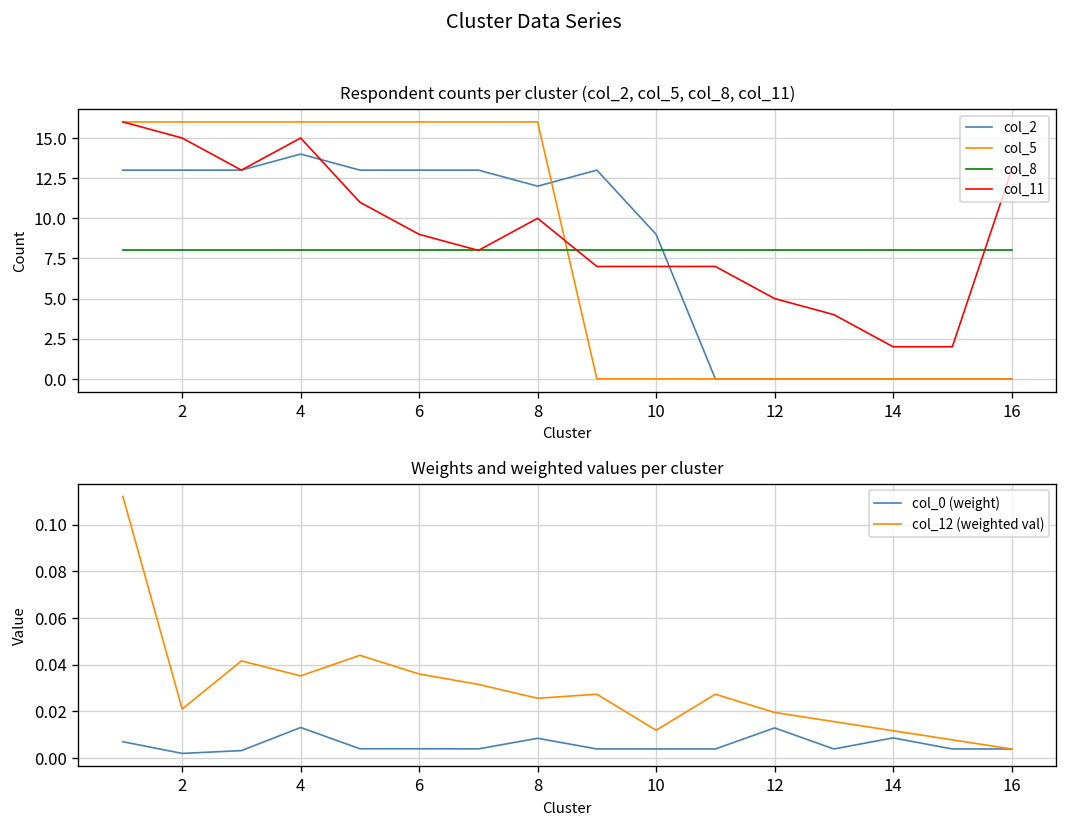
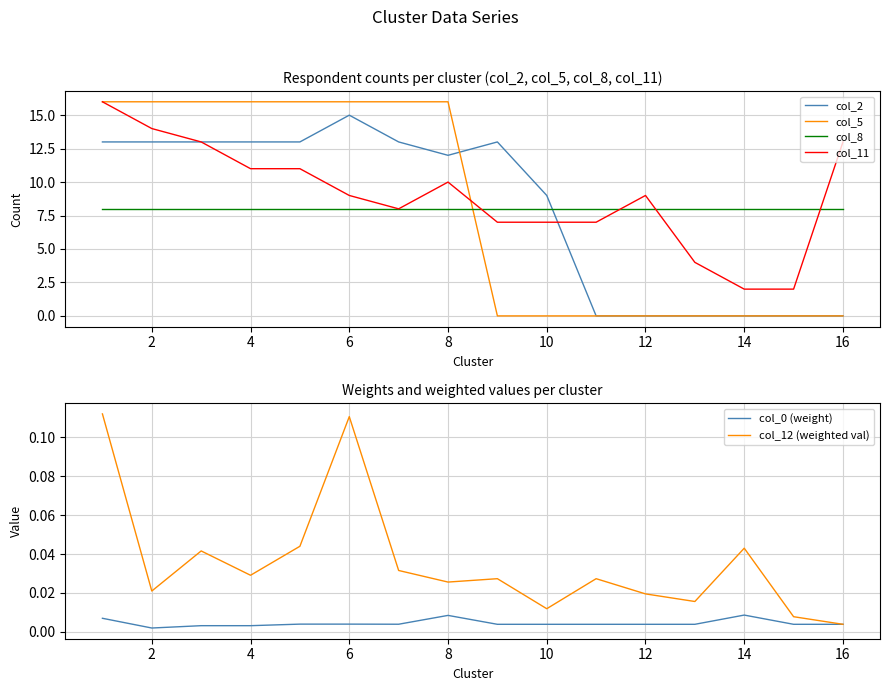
Respondent counts per cluster (col_2, col_5, col_8, col_11), col_11, 2: 15 -> 14
Respondent counts per cluster (col_2, col_5, col_8, col_11), col_2, 4: 14 -> 13
Respondent counts per cluster (col_2, col_5, col_8, col_11), col_11, 4: 15 -> 11
Respondent counts per cluster (col_2, col_5, col_8, col_11), col_2, 6: 13 -> 15
Respondent counts per cluster (col_2, col_5, col_8, col_11), col_11, 12: 5 -> 9
Weights and weighted values per cluster, col_0 (weight), 4: 0.013 -> 0.003
Weights and weighted values per cluster, col_12 (weighted val), 4: 0.035 -> 0.029
Weights and weighted values per cluster, col_12 (weighted val), 6: 0.036 -> 0.111
Weights and weighted values per cluster, col_0 (weight), 12: 0.013 -> 0.004
Weights and weighted values per cluster, col_12 (weighted val), 14: 0.012 -> 0.043
